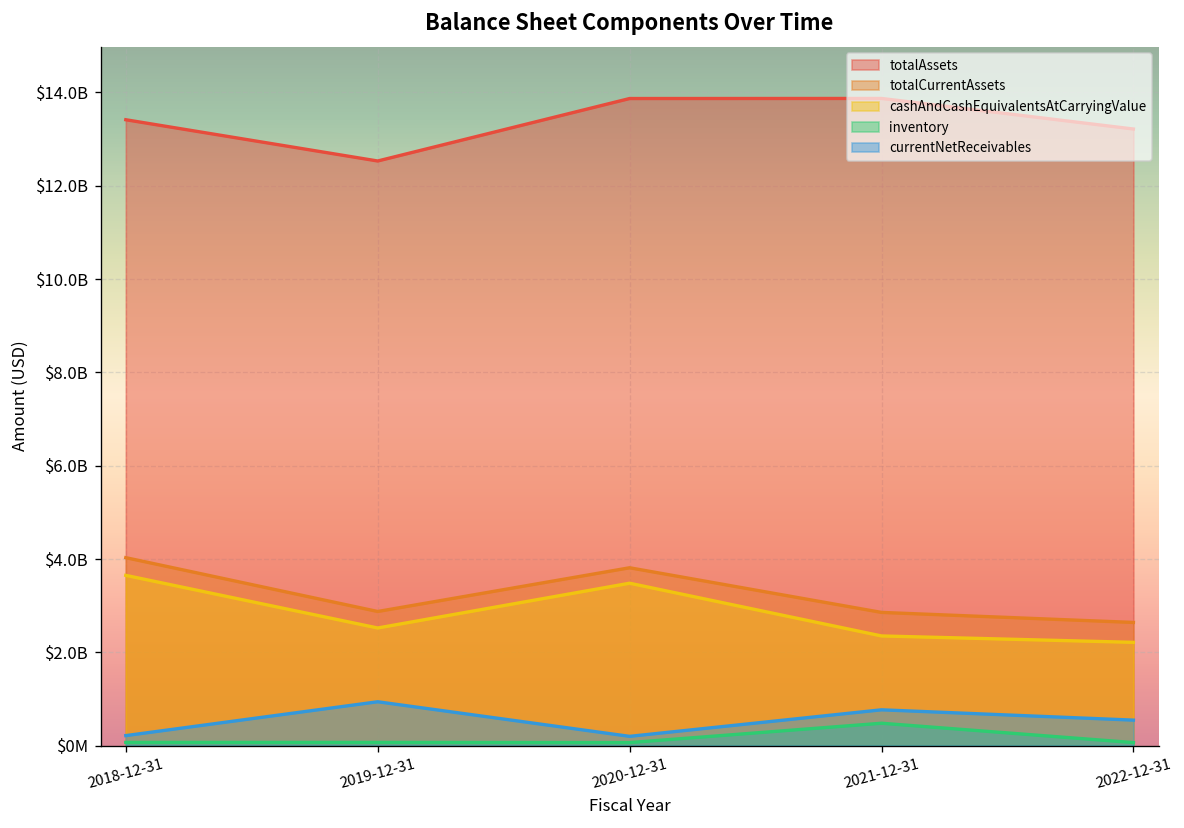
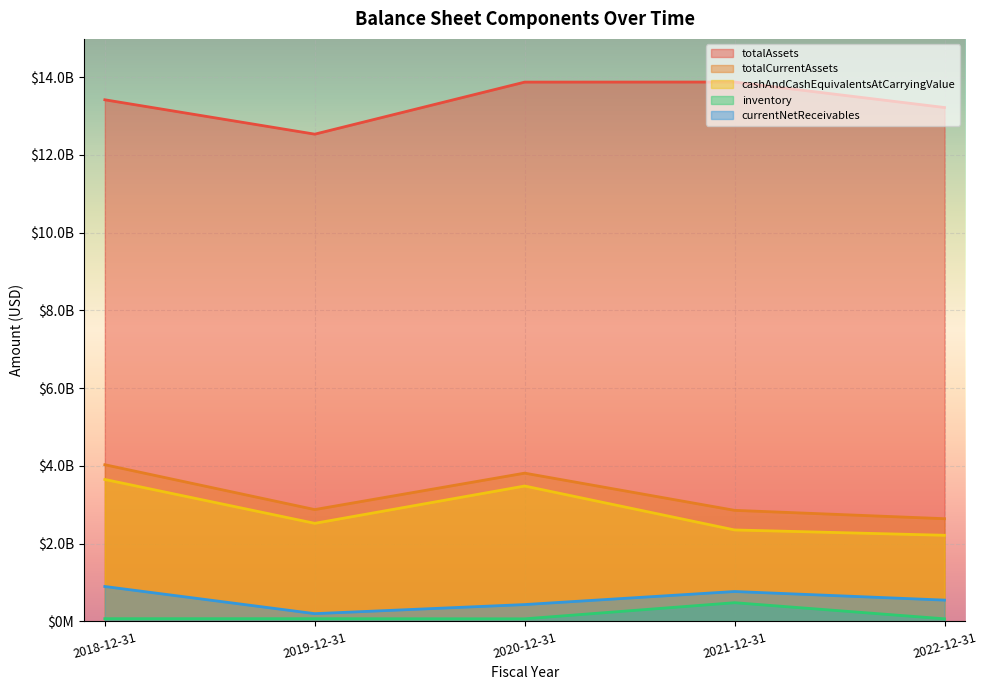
currentNetReceivables, 2018-12-31: $200000000 -> $900000000
currentNetReceivables, 2019-12-31: $900000000 -> $200000000
currentNetReceivables, 2020-12-31: $200000000 -> $400000000
